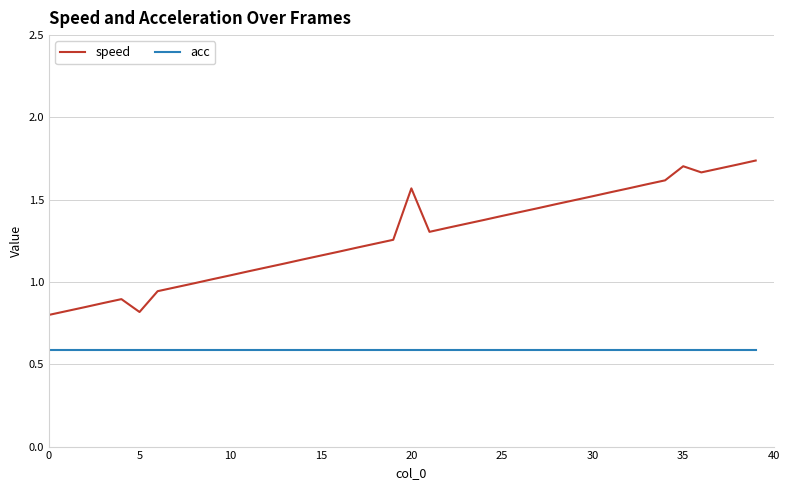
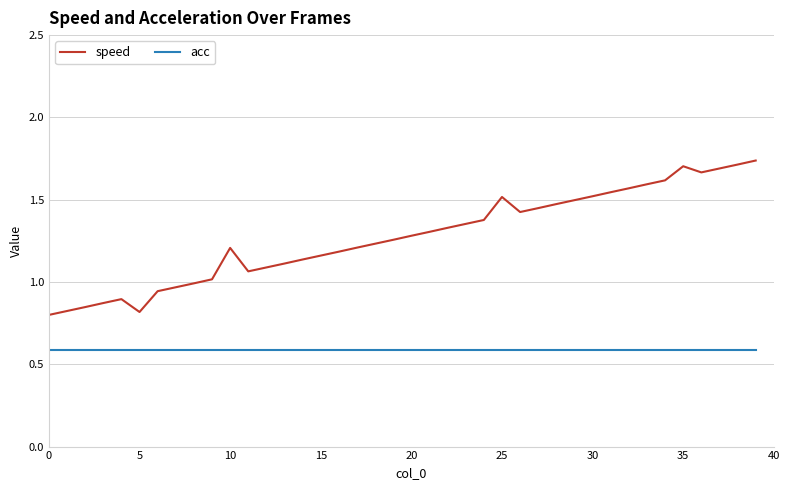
speed, 10: 1.04 -> 1.21
speed, 20: 1.57 -> 1.28
speed, 25: 1.40 -> 1.52
